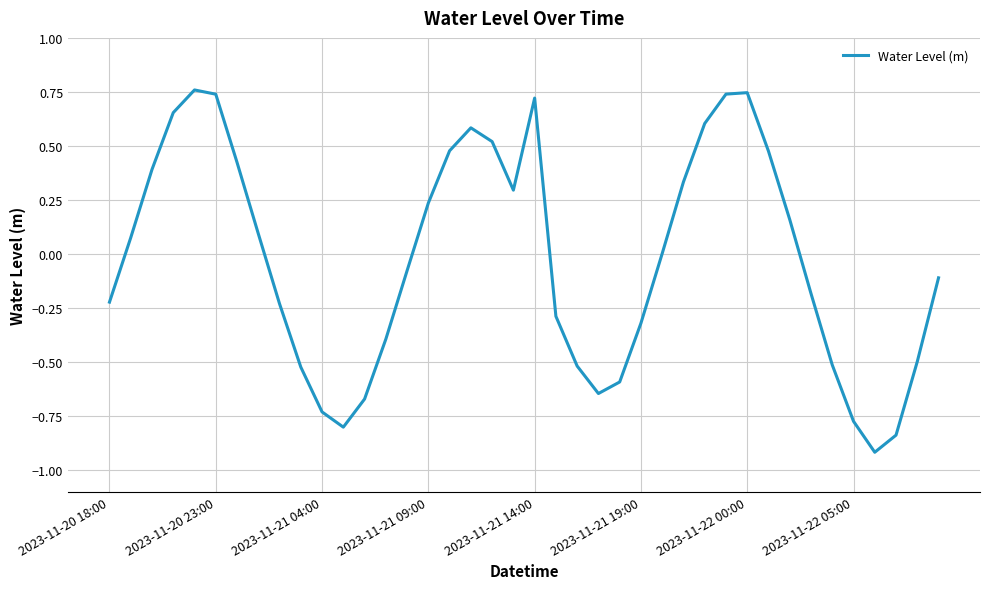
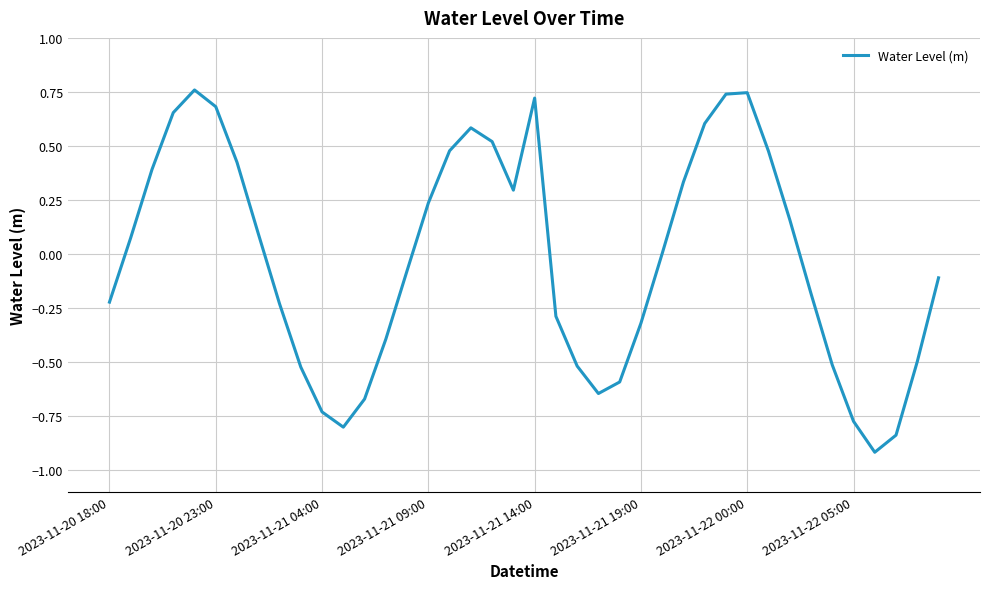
2023-11-20 23:00: 0.74 -> 0.68
